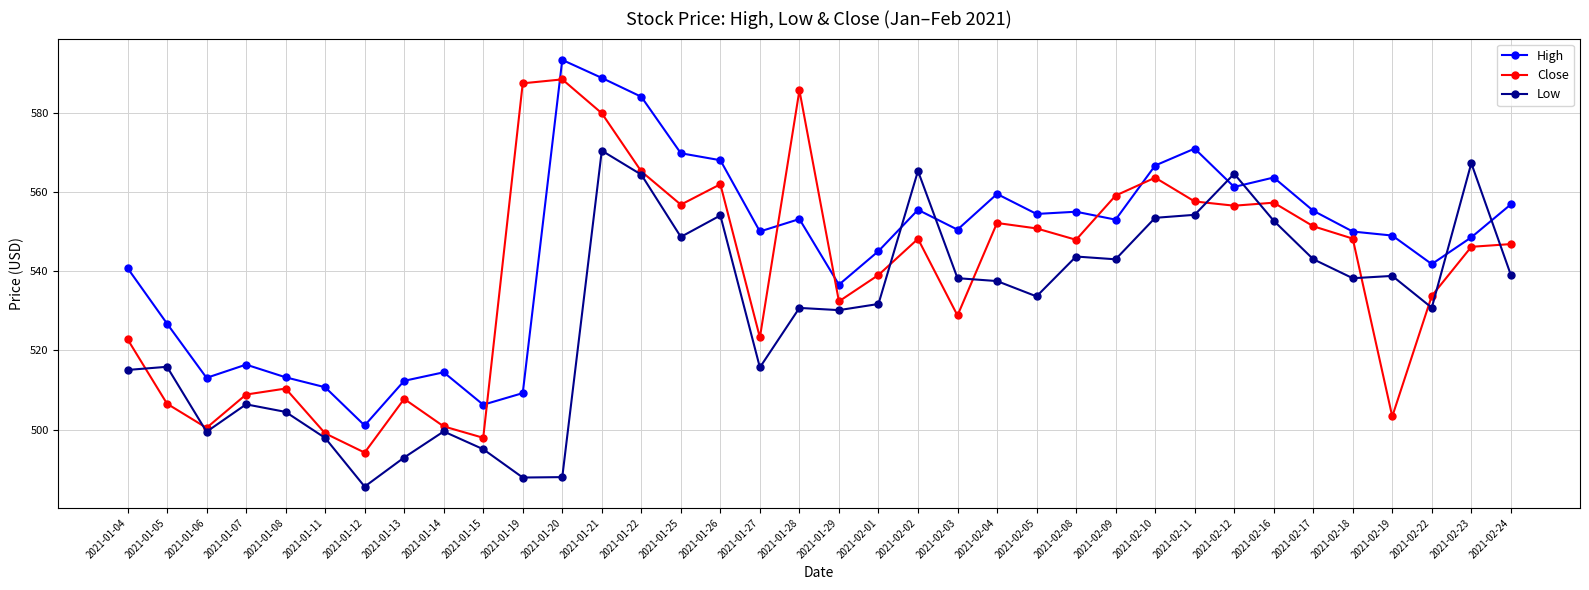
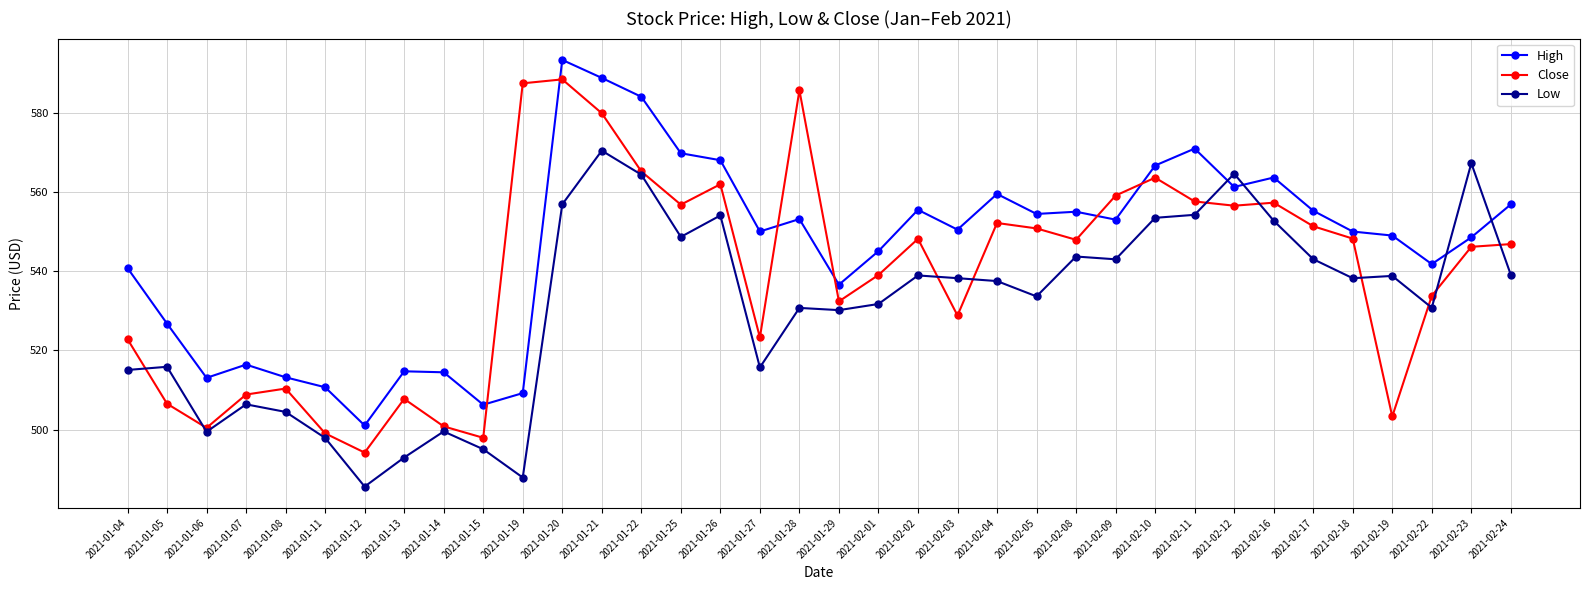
High, 2021-01-13: 512 -> 515
Low, 2021-01-20: 488 -> 557
Low, 2021-02-02: 565 -> 539
